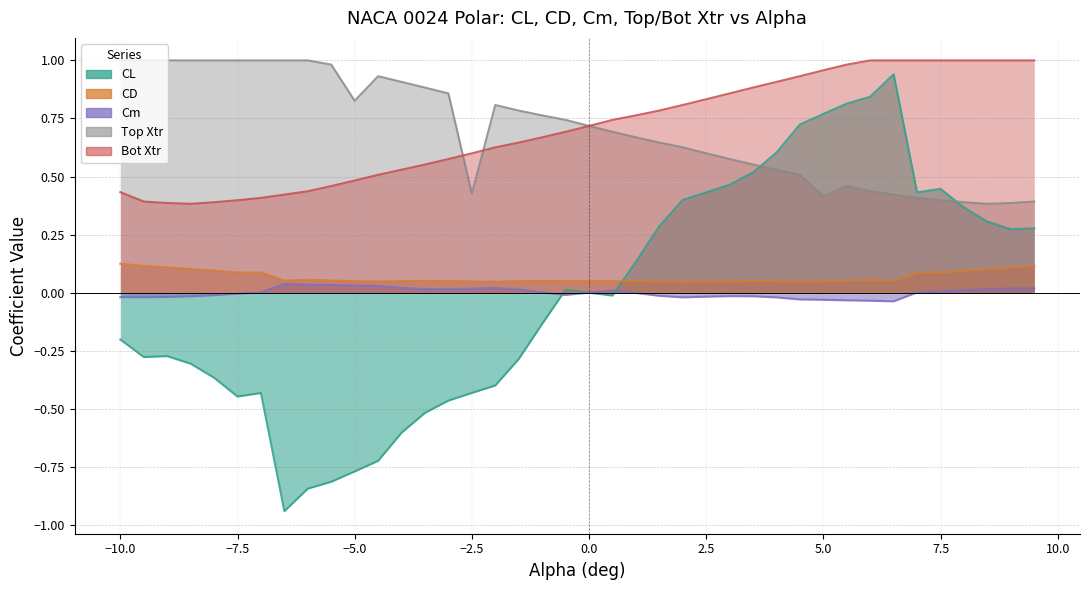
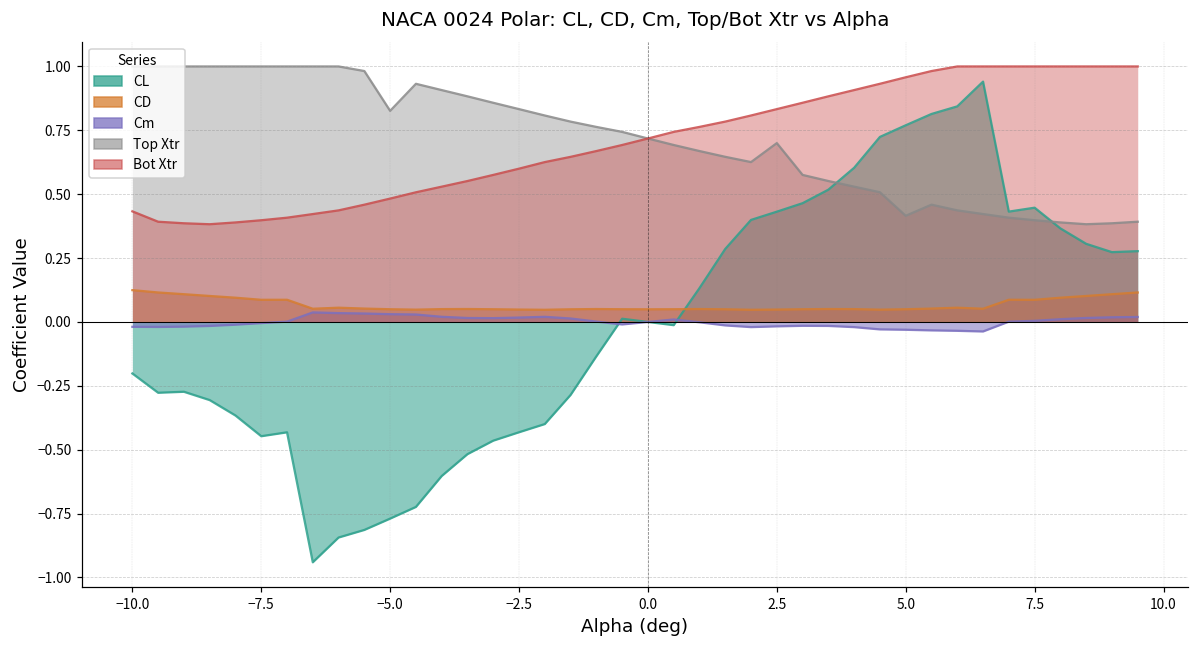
Top Xtr, −2.5: 0.43 -> 0.83
Top Xtr, 2.5: 0.6 -> 0.7
